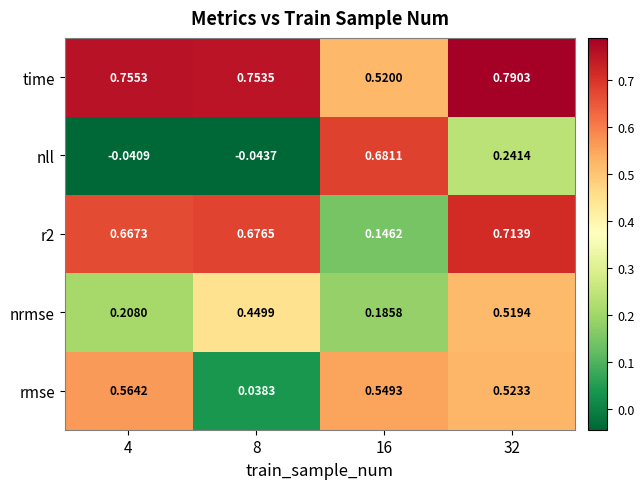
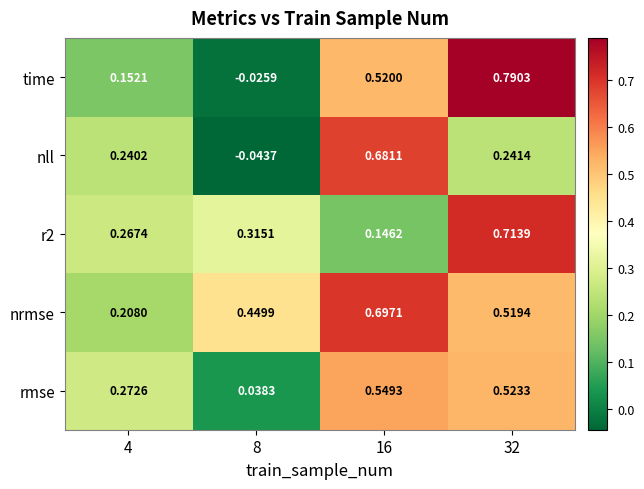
time, 4: 0.7553 -> 0.1521
time, 8: 0.7535 -> -0.0259
nll, 4: -0.0409 -> 0.2402
r2, 4: 0.6673 -> 0.2674
r2, 8: 0.6765 -> 0.3151
nrmse, 16: 0.1858 -> 0.6971
rmse, 4: 0.5642 -> 0.2726
